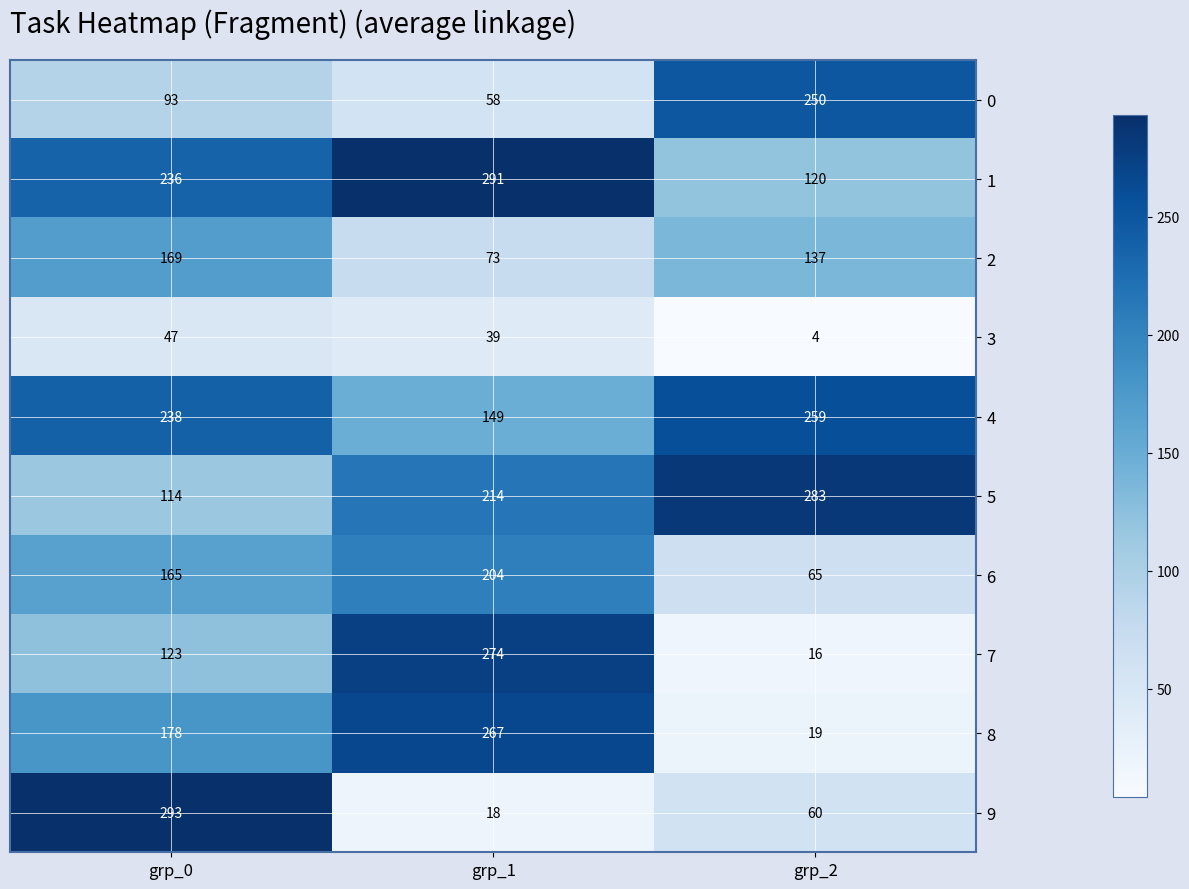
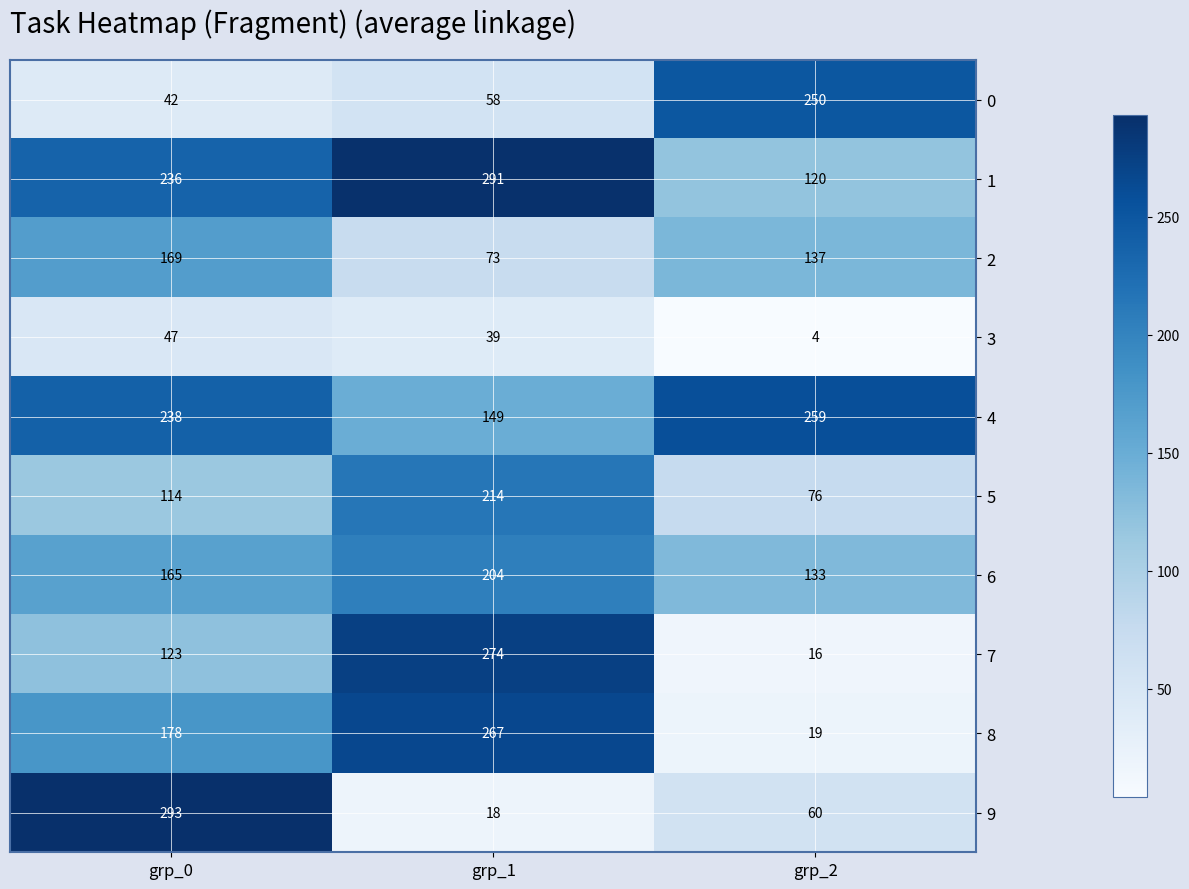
0, grp_0: 93 -> 42
5, grp_2: 283 -> 76
6, grp_2: 65 -> 133
